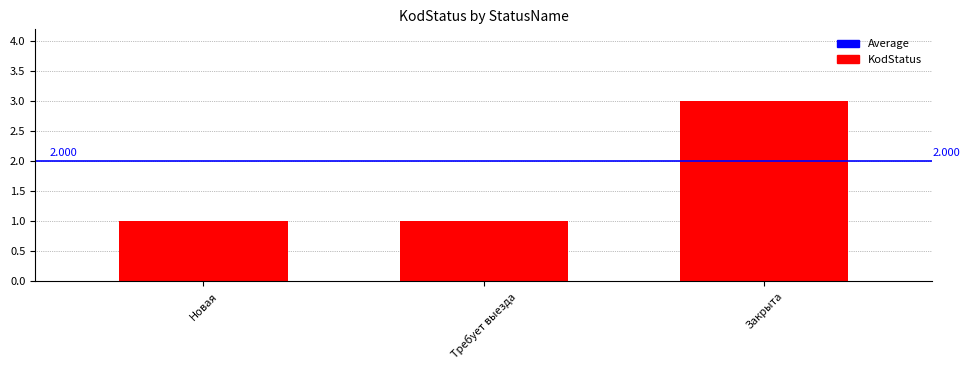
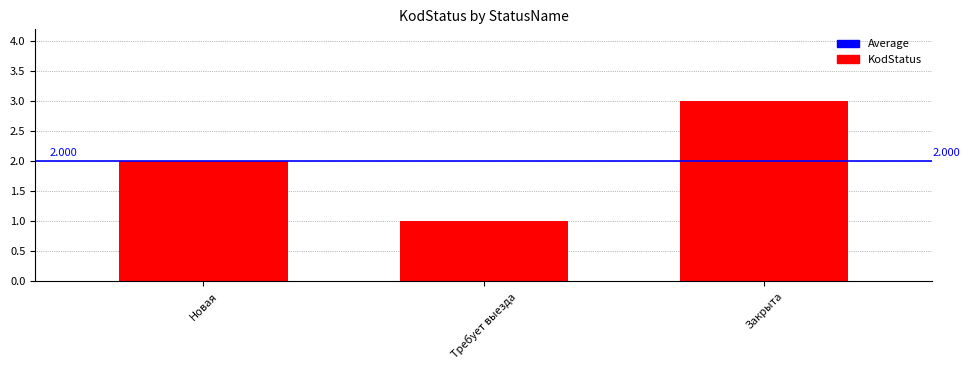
Новая: 1 -> 2
